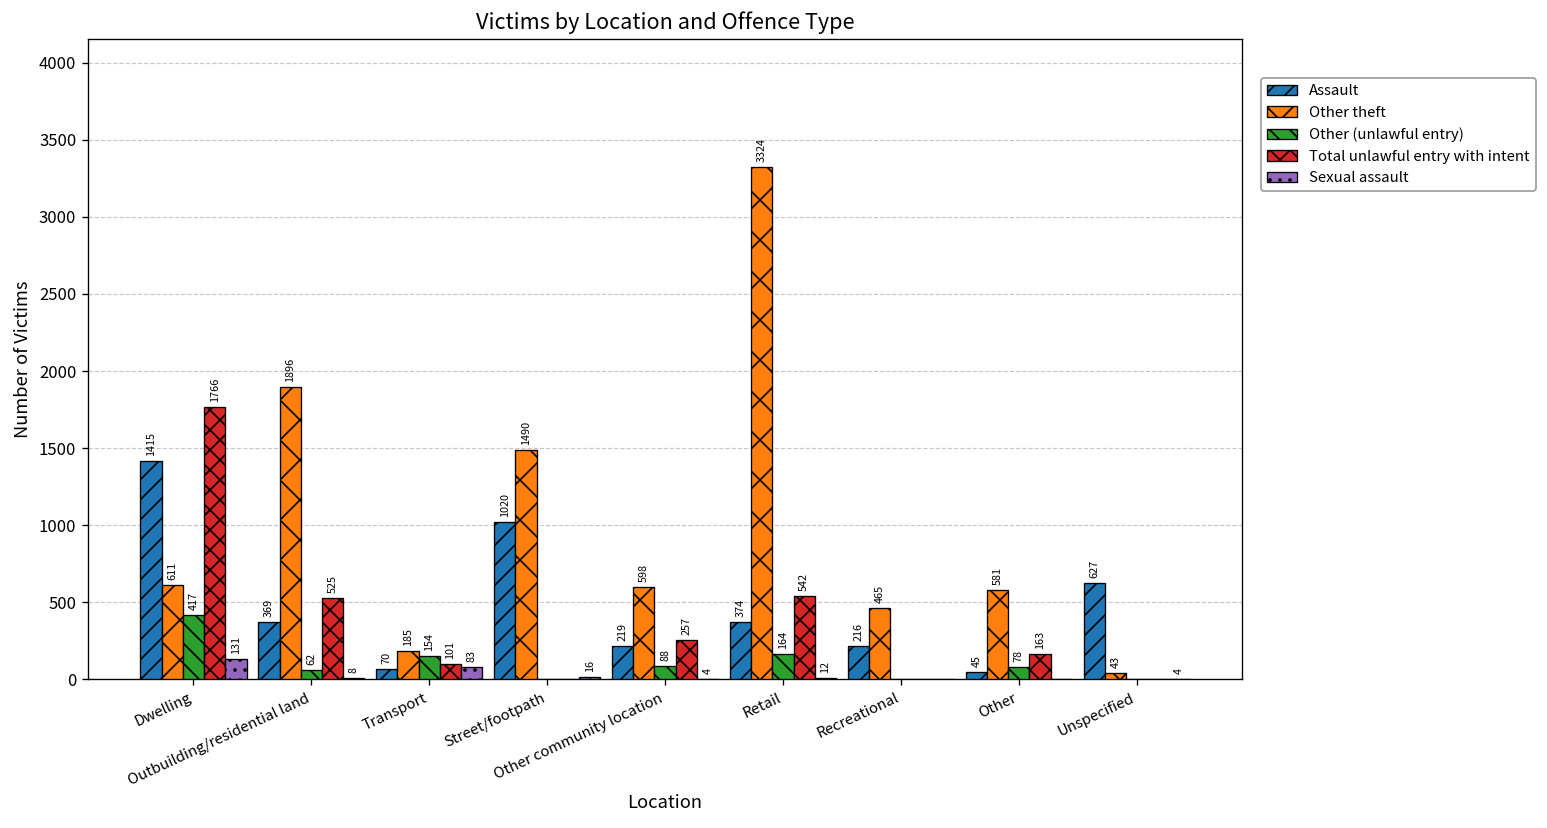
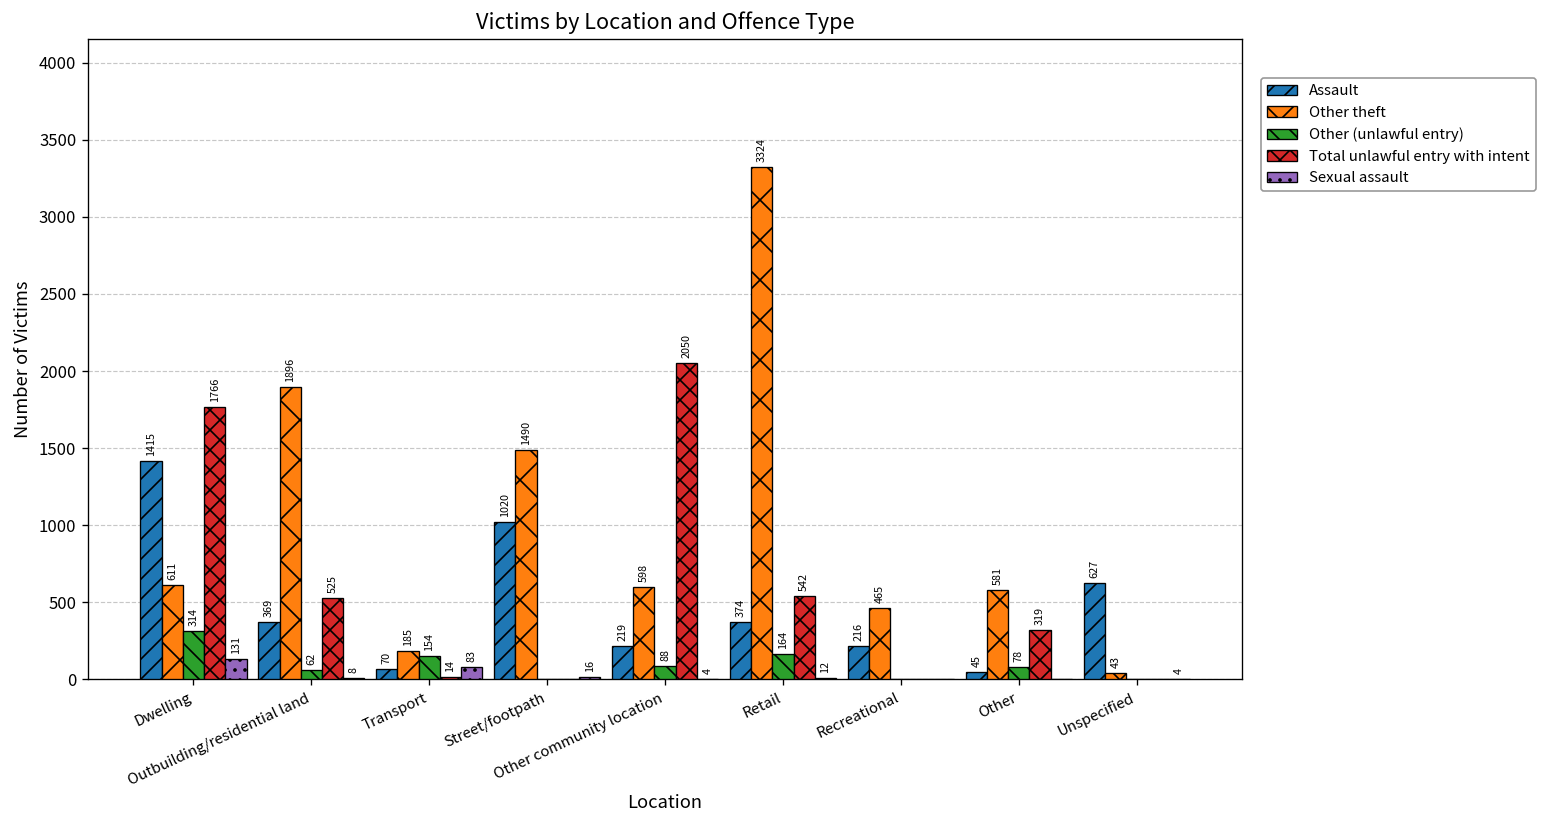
Other (unlawful entry), Dwelling: 417 -> 314
Total unlawful entry with intent, Transport: 101 -> 14
Total unlawful entry with intent, Other community location: 257 -> 2050
Total unlawful entry with intent, Other: 163 -> 319
